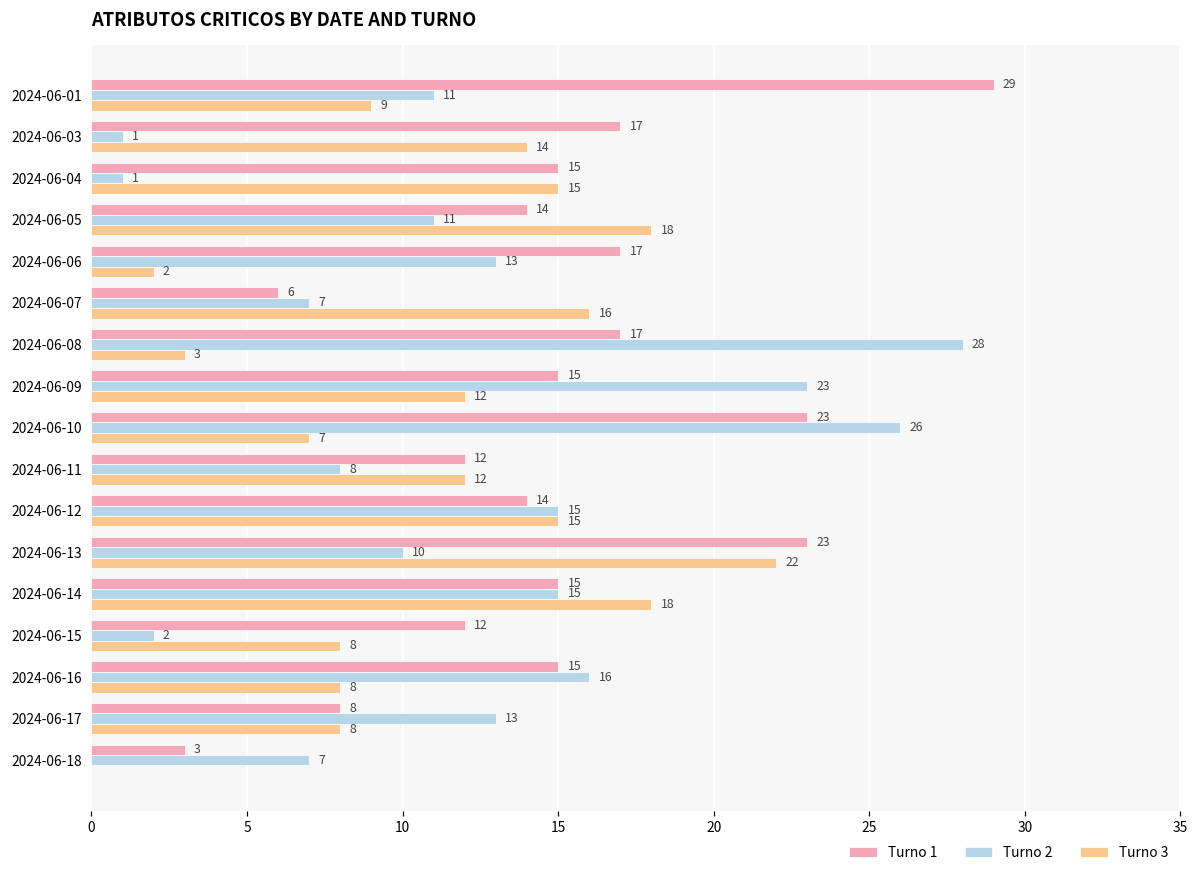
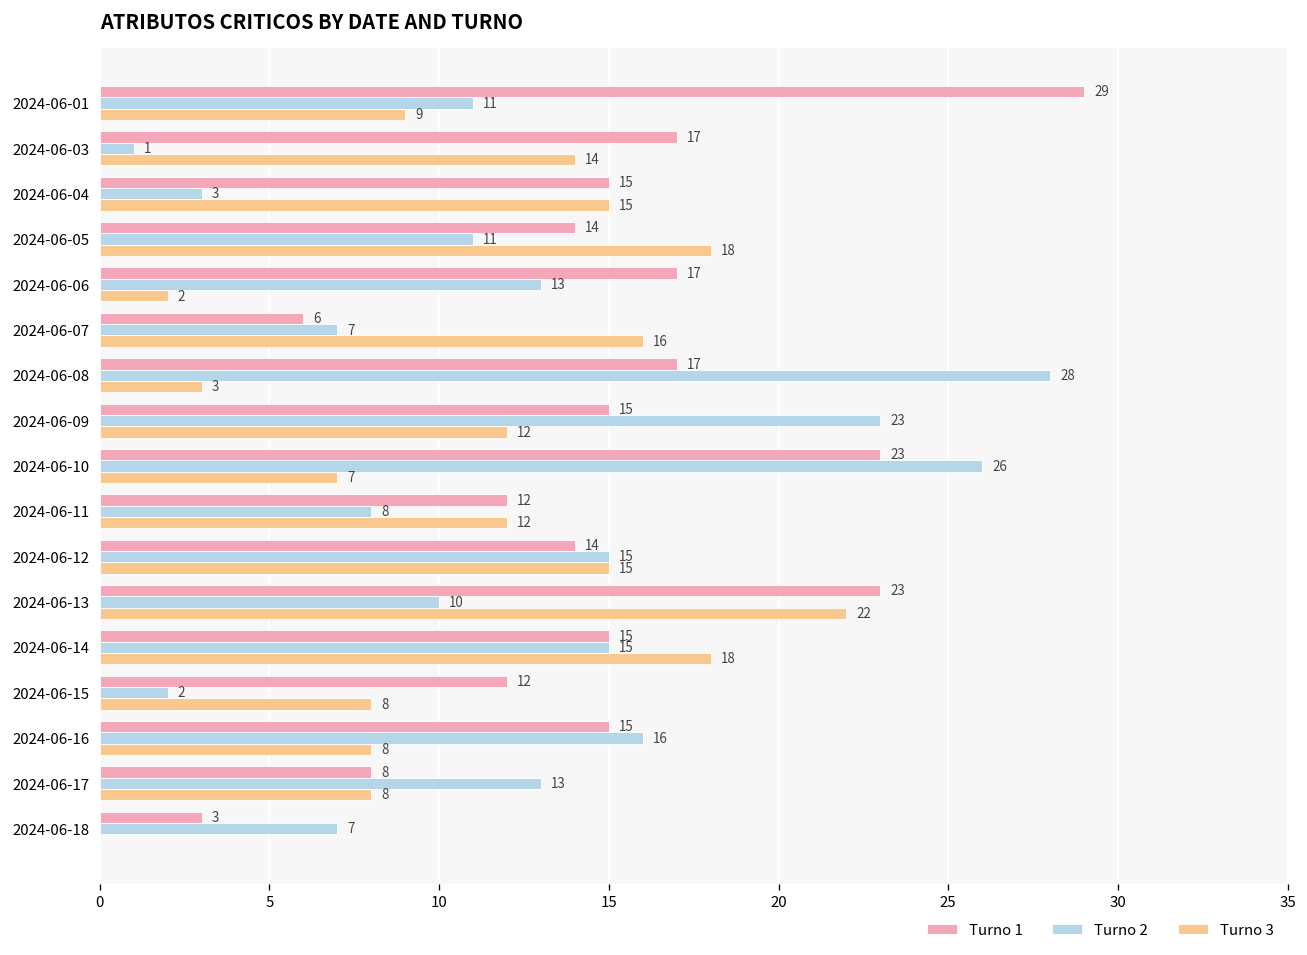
Turno 2, 2024-06-04: 1 -> 3
